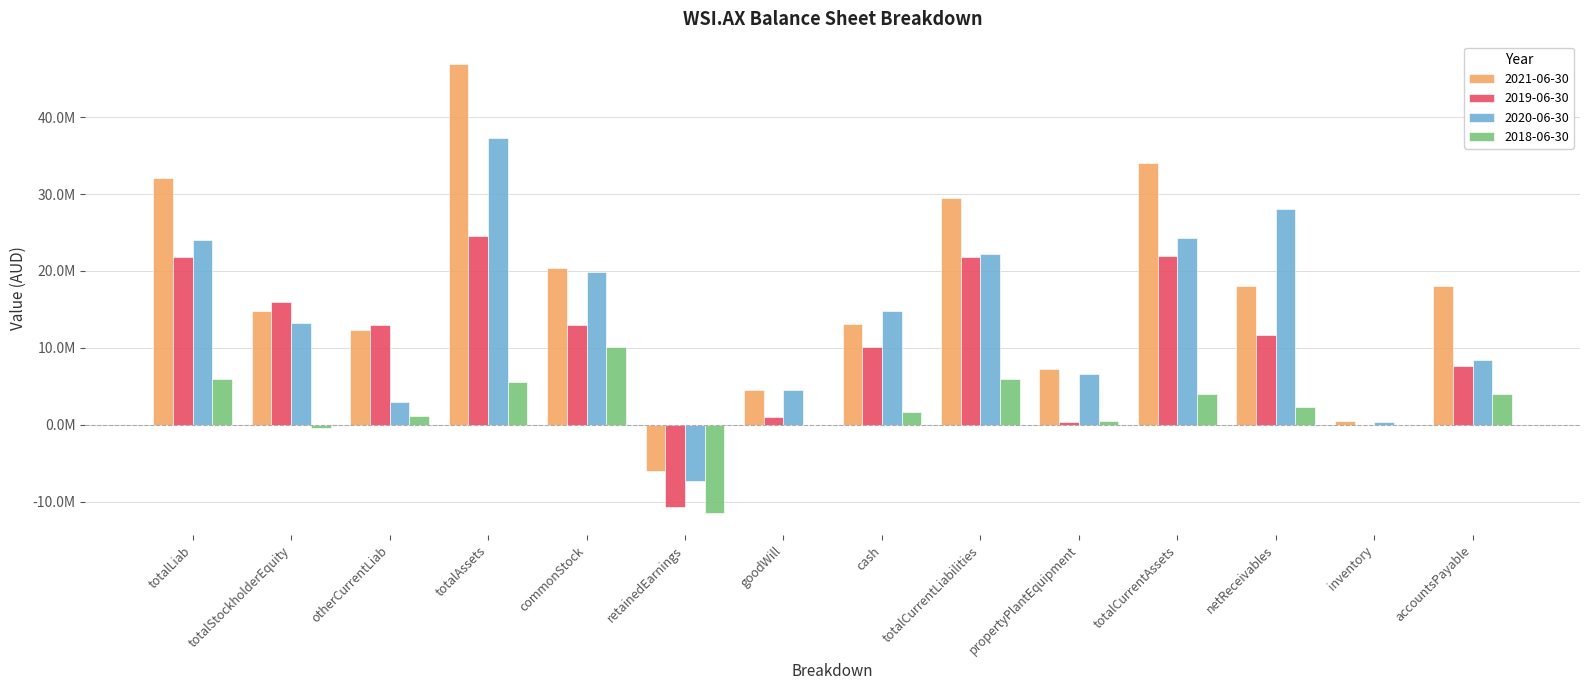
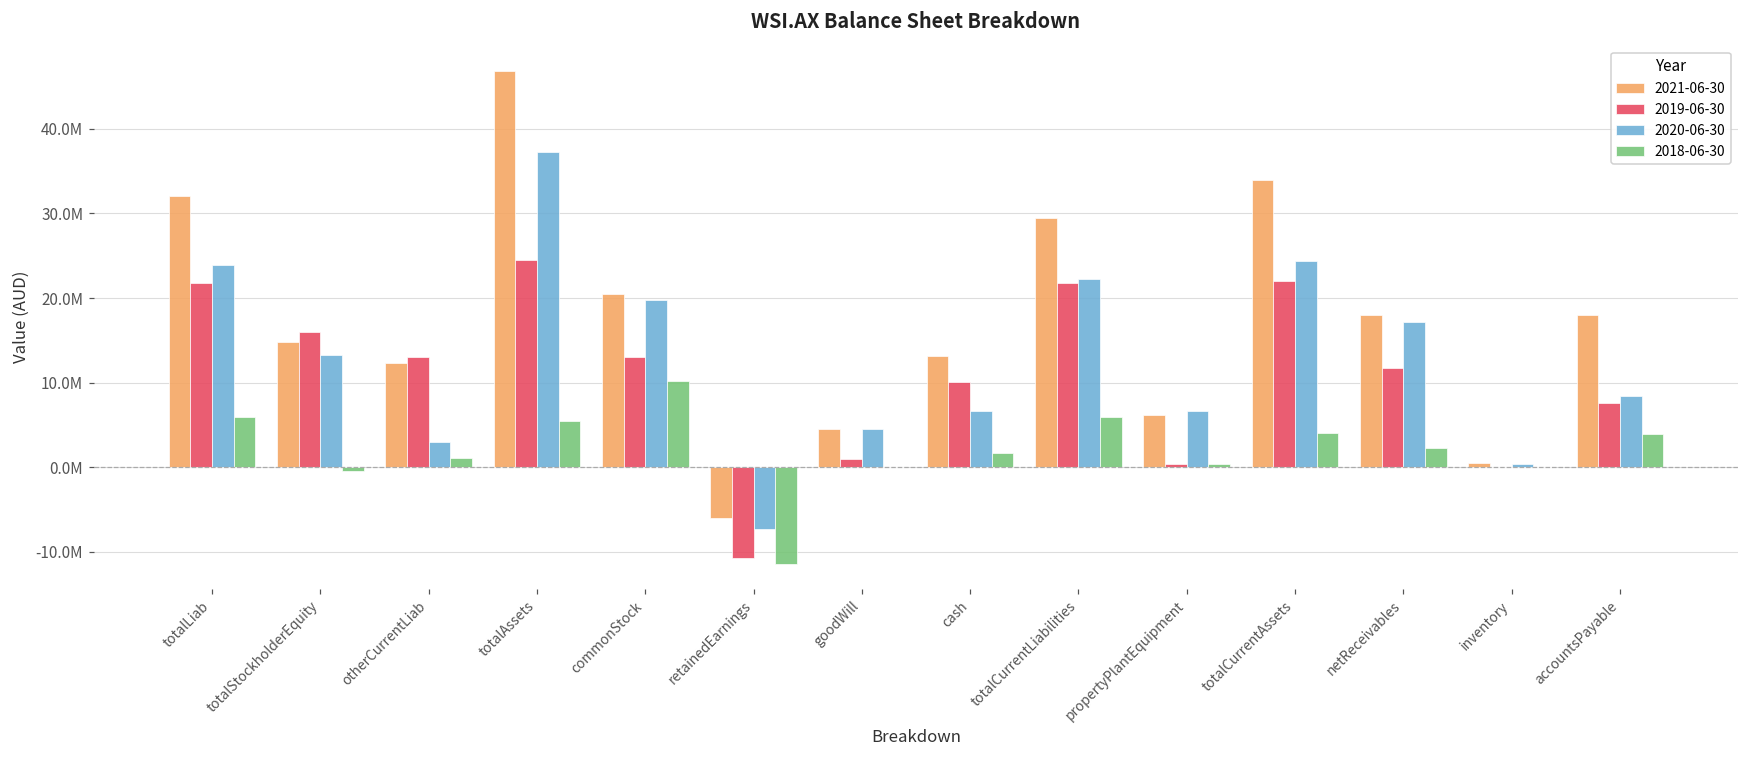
2020-06-30, cash: 15000000 -> 7000000
2021-06-30, propertyPlantEquipment: 7000000 -> 6000000
2020-06-30, netReceivables: 28000000 -> 17000000
